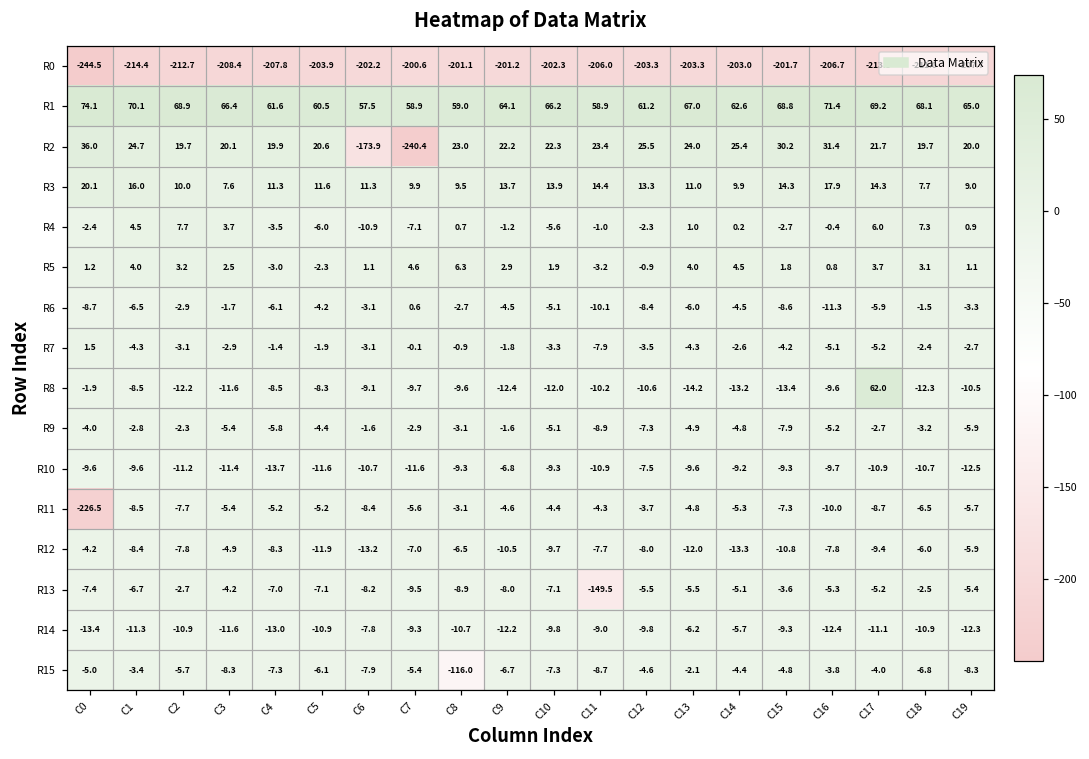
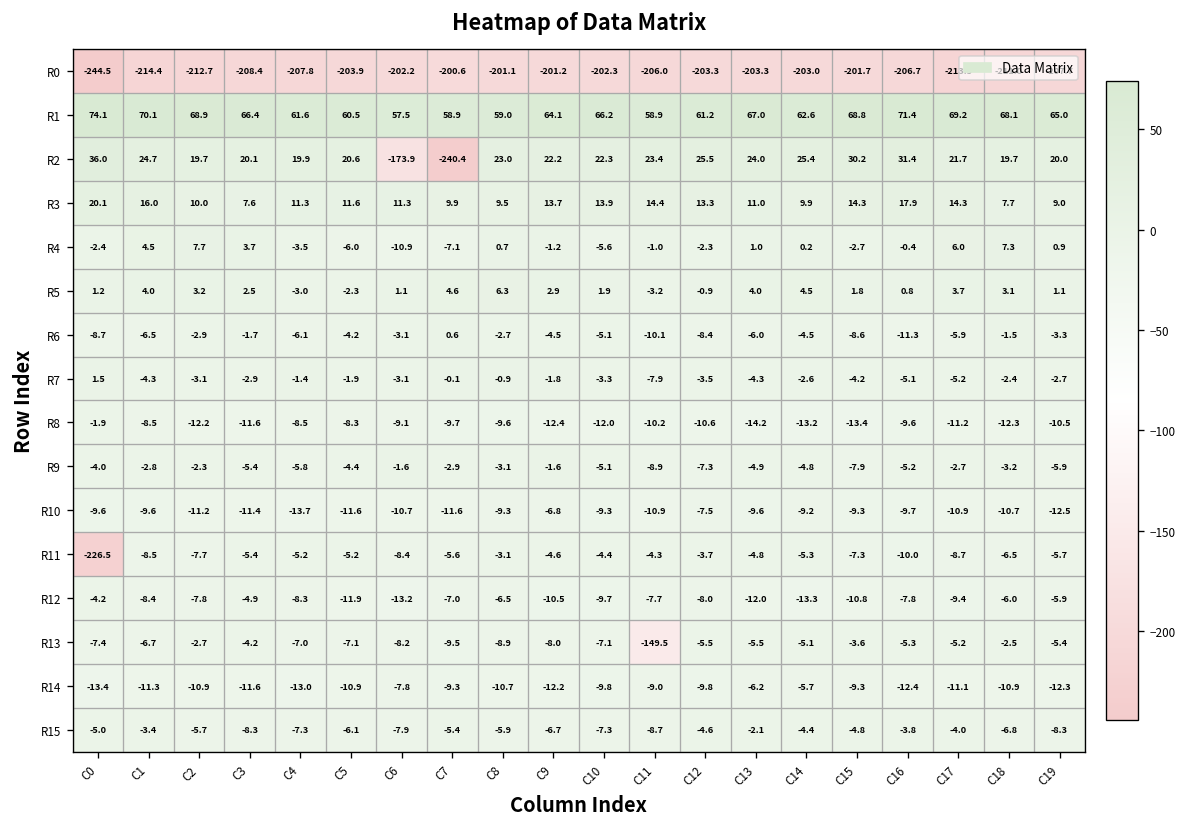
R8, C17: 62.0 -> -11.2
R15, C8: -116.0 -> -5.9
